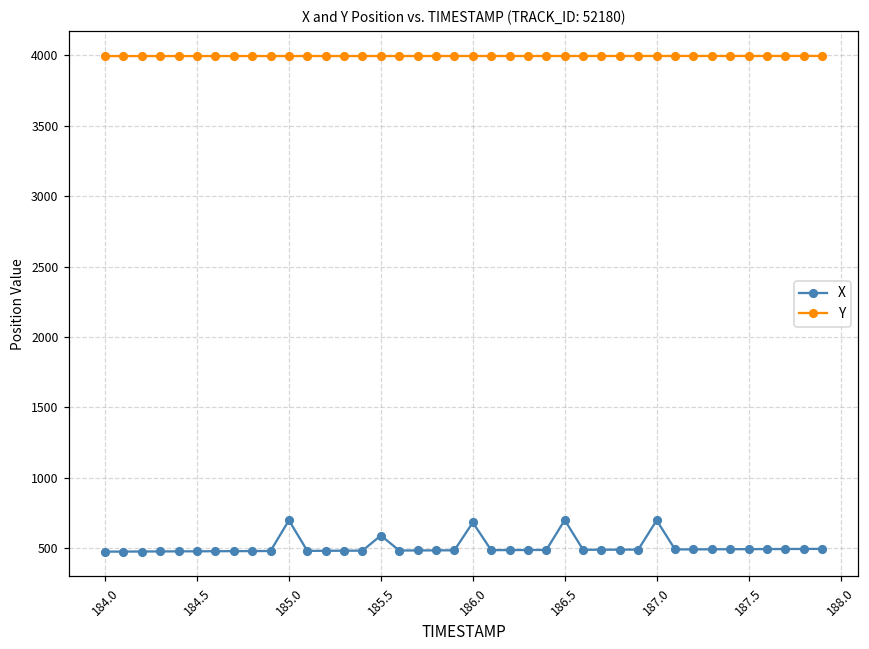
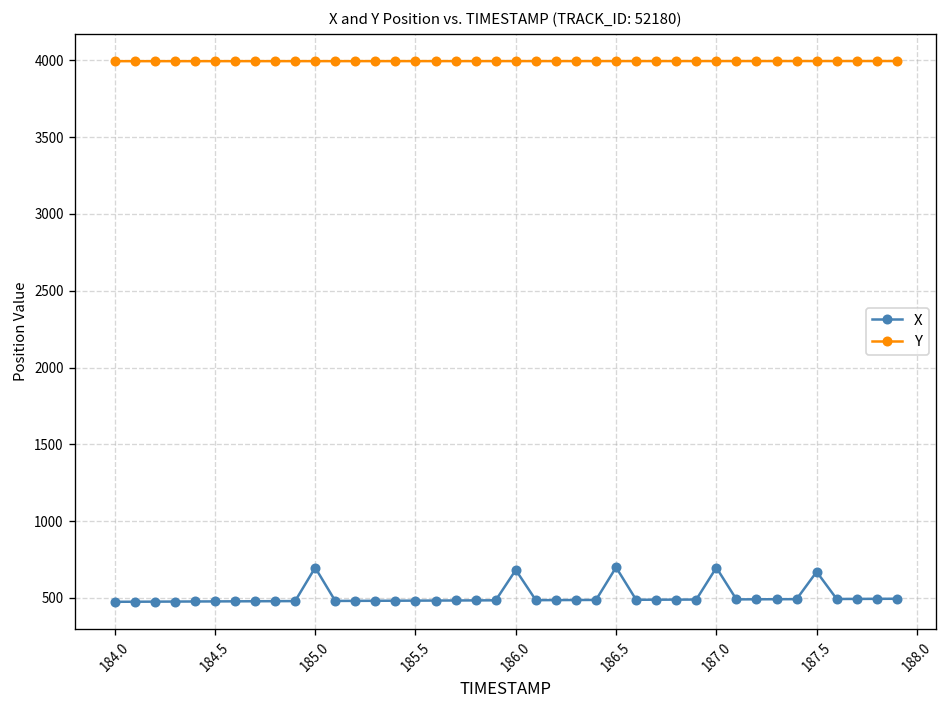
X, 185.5: 590 -> 480
X, 187.5: 490 -> 670
